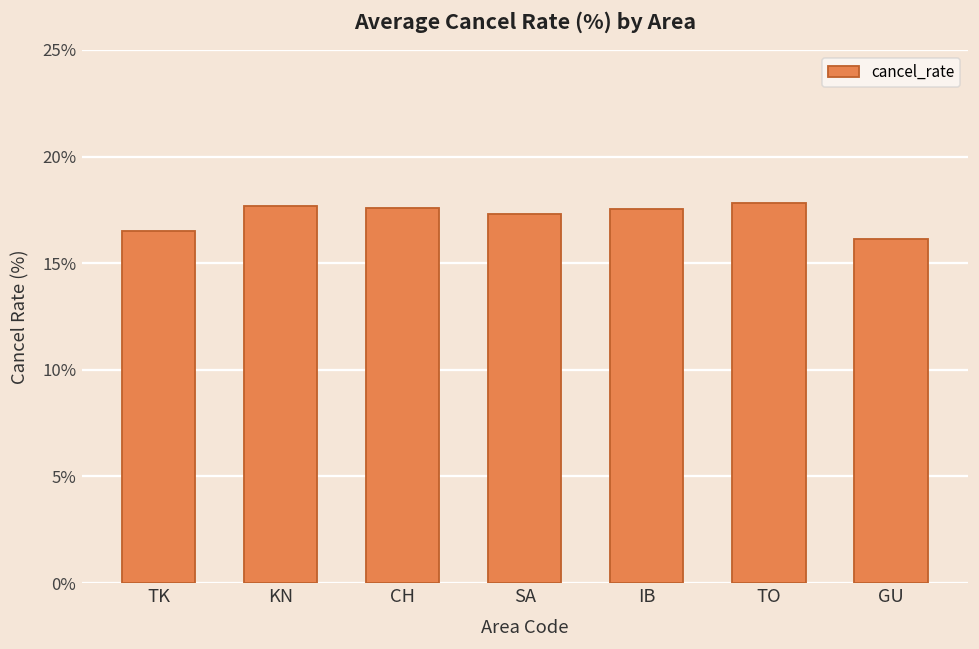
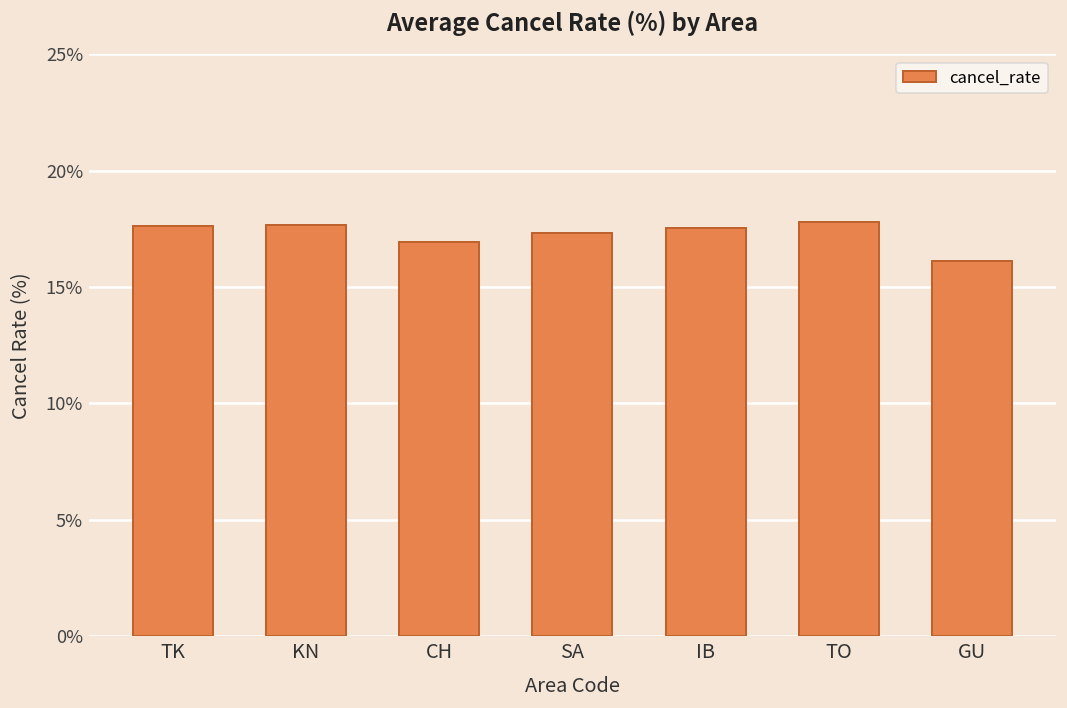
TK: 16.5% -> 17.6%
CH: 17.6% -> 16.9%
